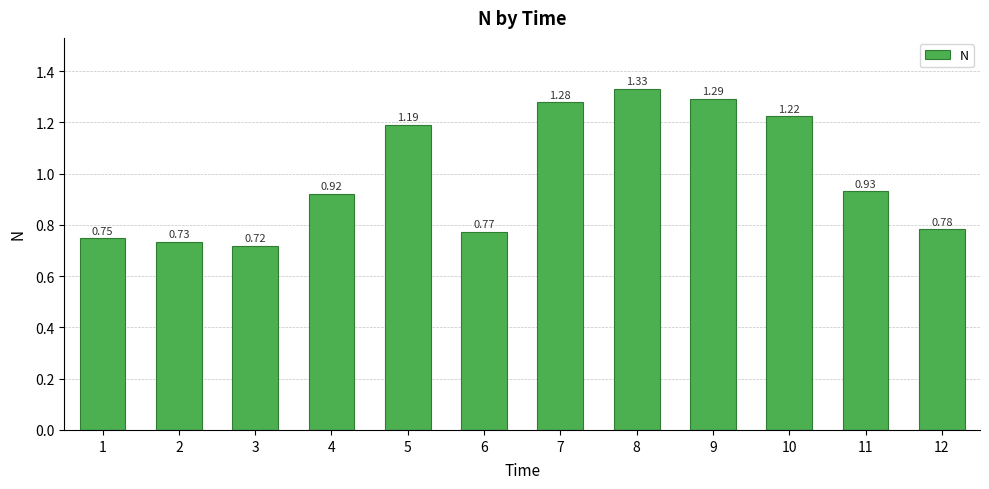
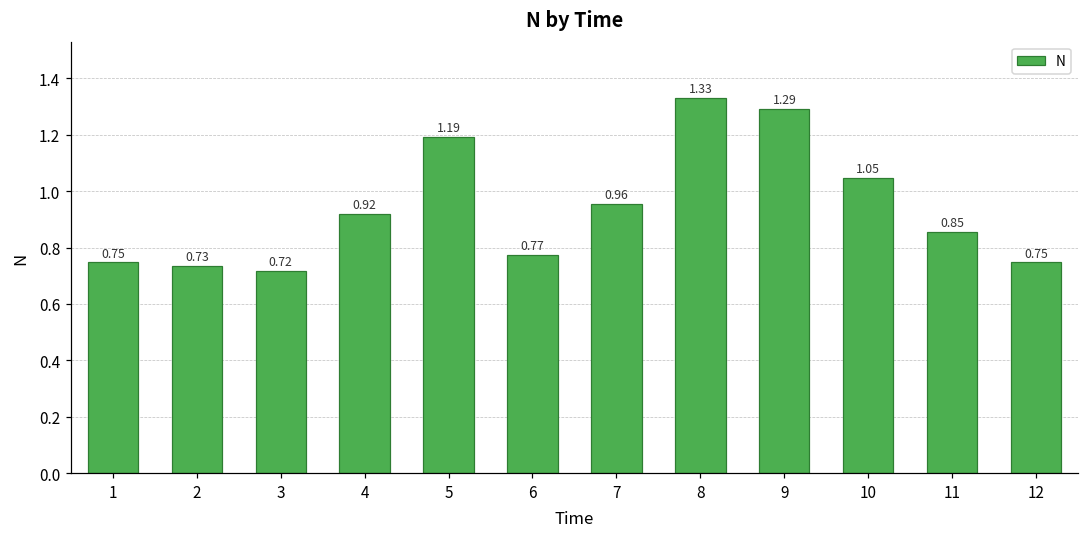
7: 1.28 -> 0.96
10: 1.22 -> 1.05
11: 0.93 -> 0.85
12: 0.78 -> 0.75
